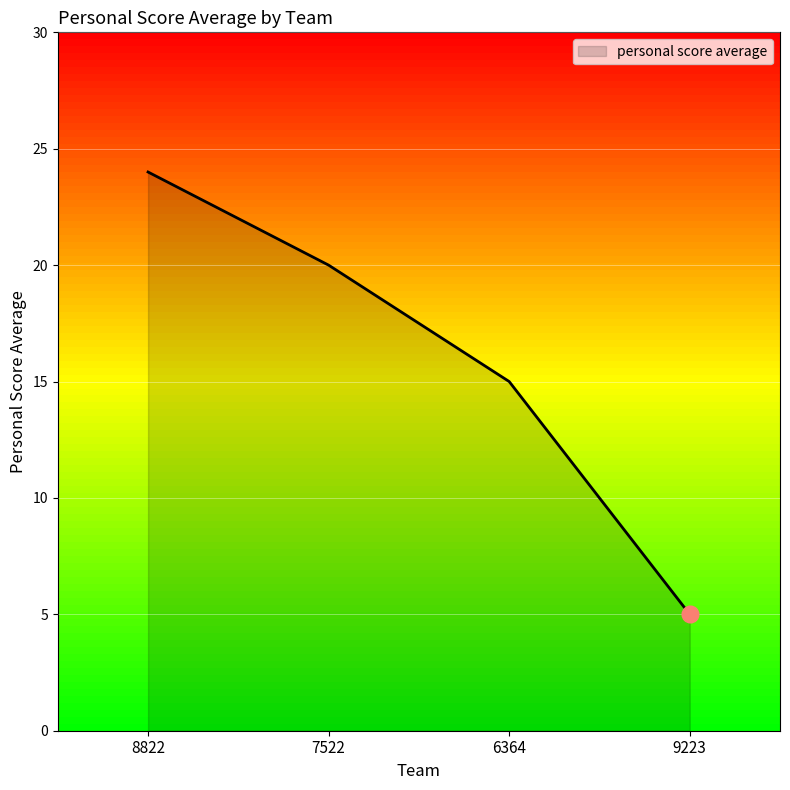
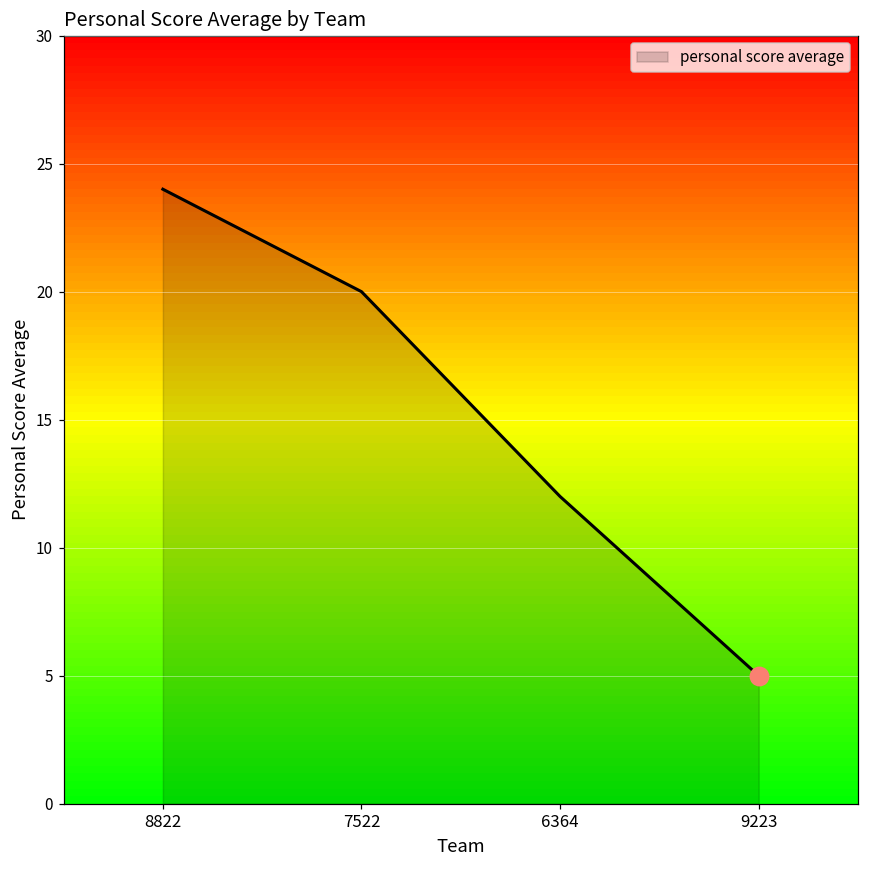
personal score average, 6364: 15 -> 12
